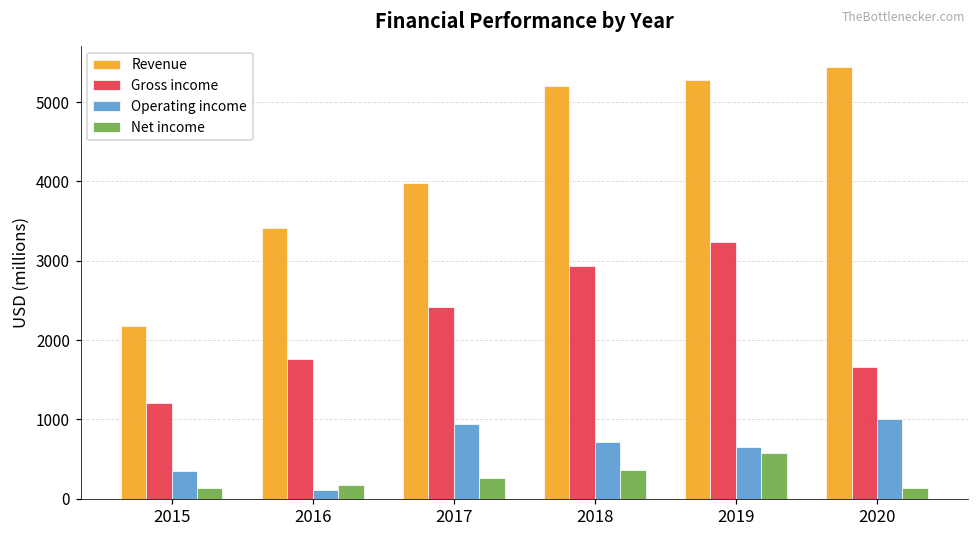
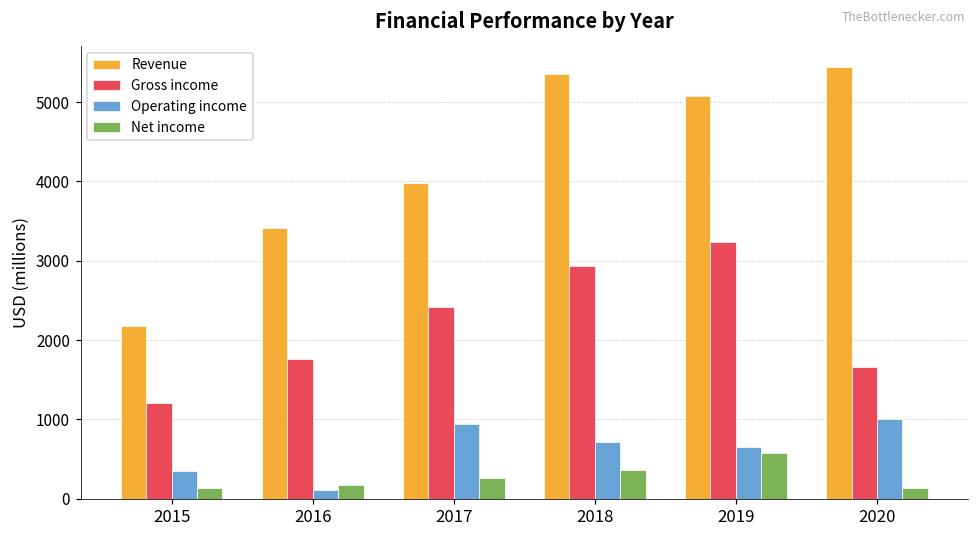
Revenue, 2018: 5200 -> 5300
Revenue, 2019: 5300 -> 5100
